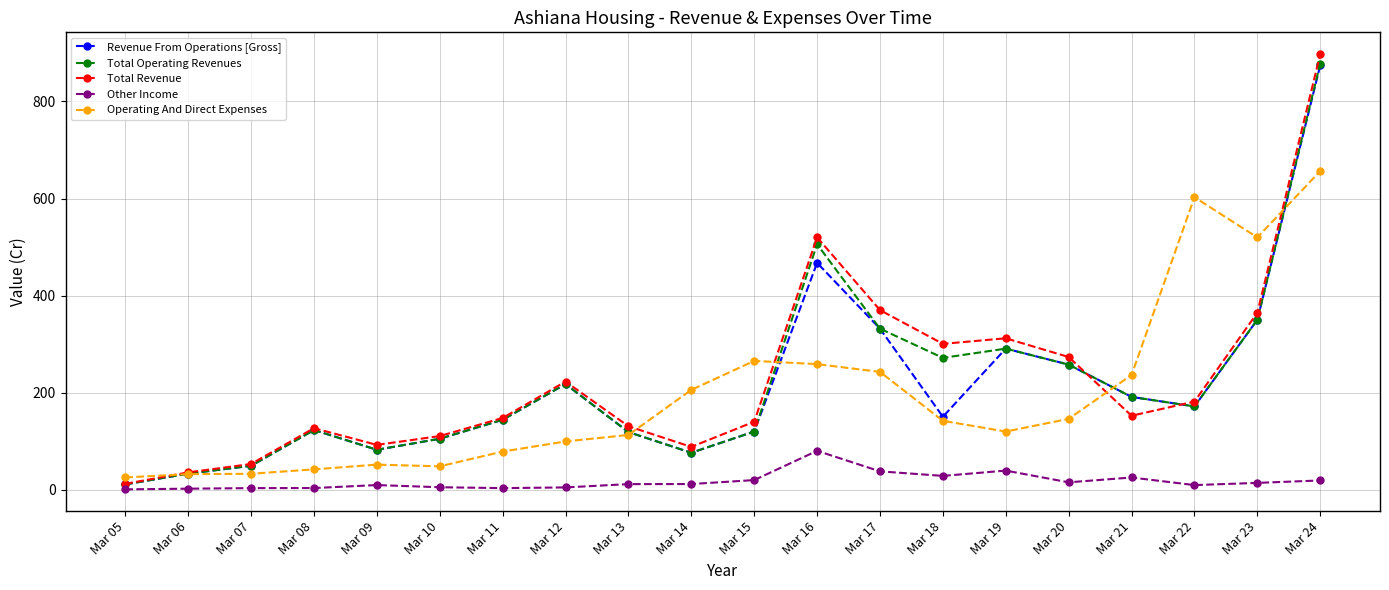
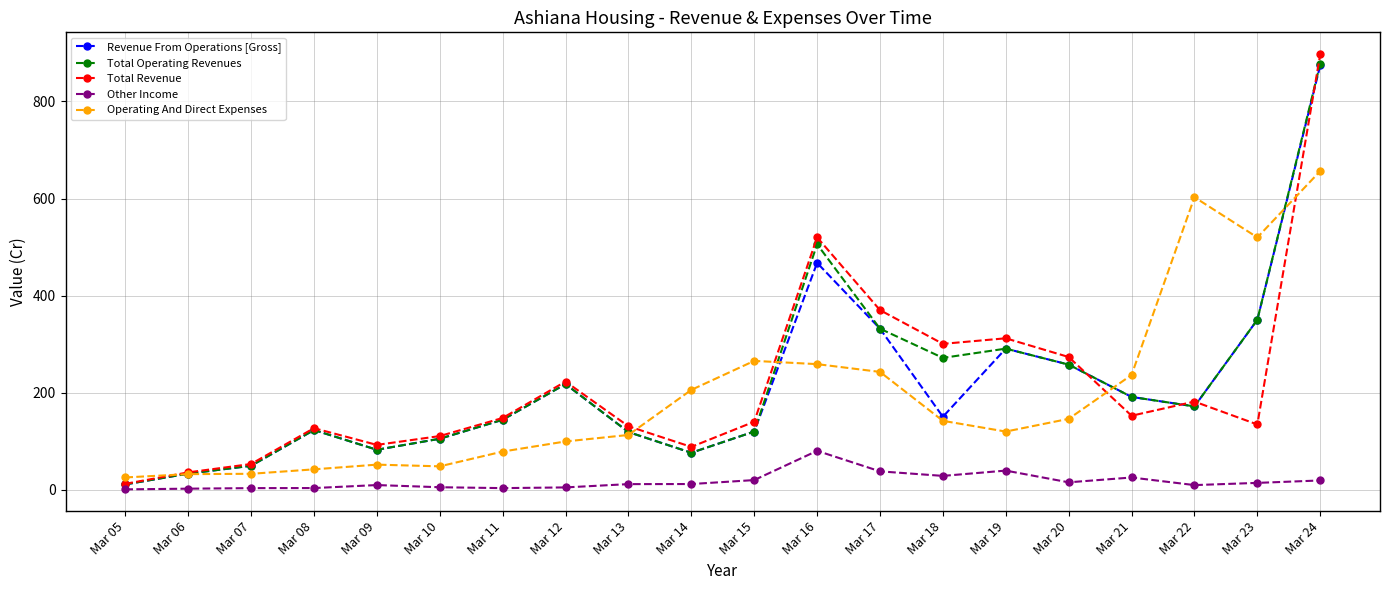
Total Revenue, Mar 23: 370 -> 130
